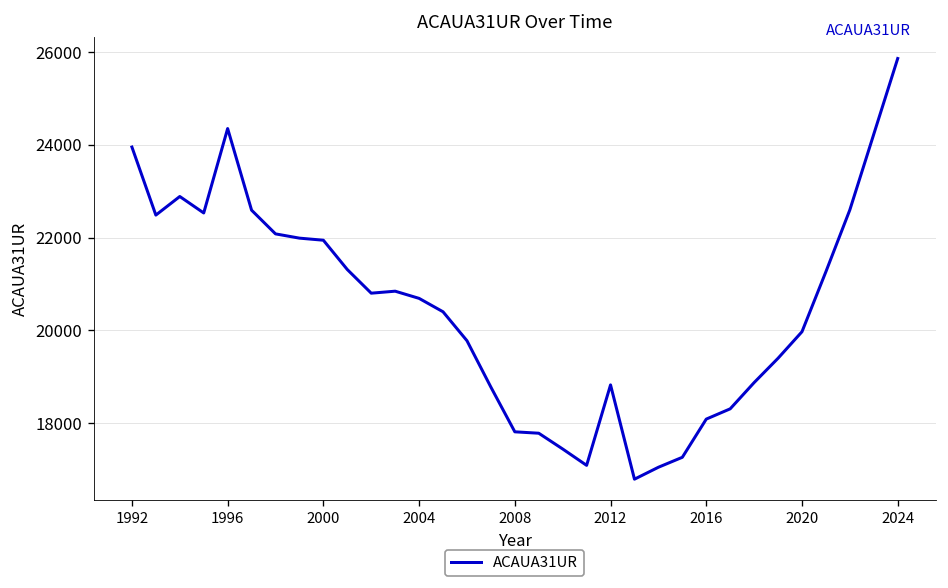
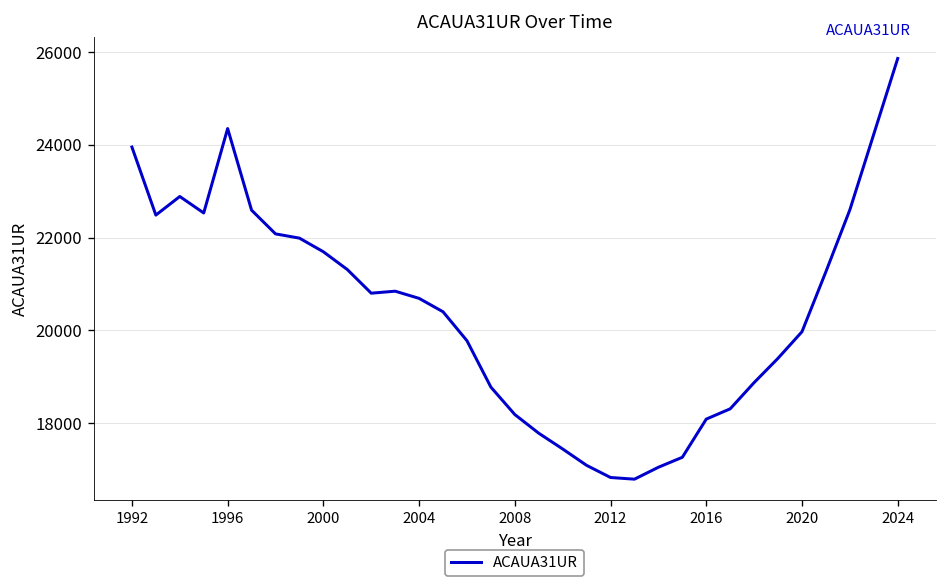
2000: 21900 -> 21700
2008: 17800 -> 18200
2012: 18800 -> 16800
